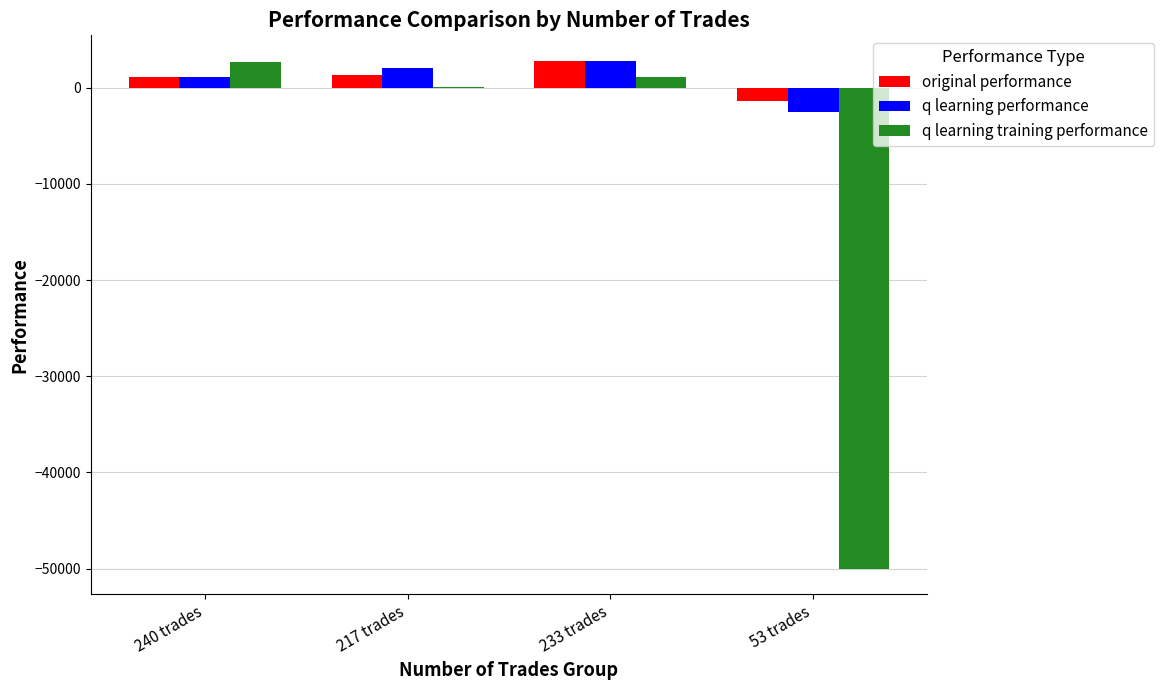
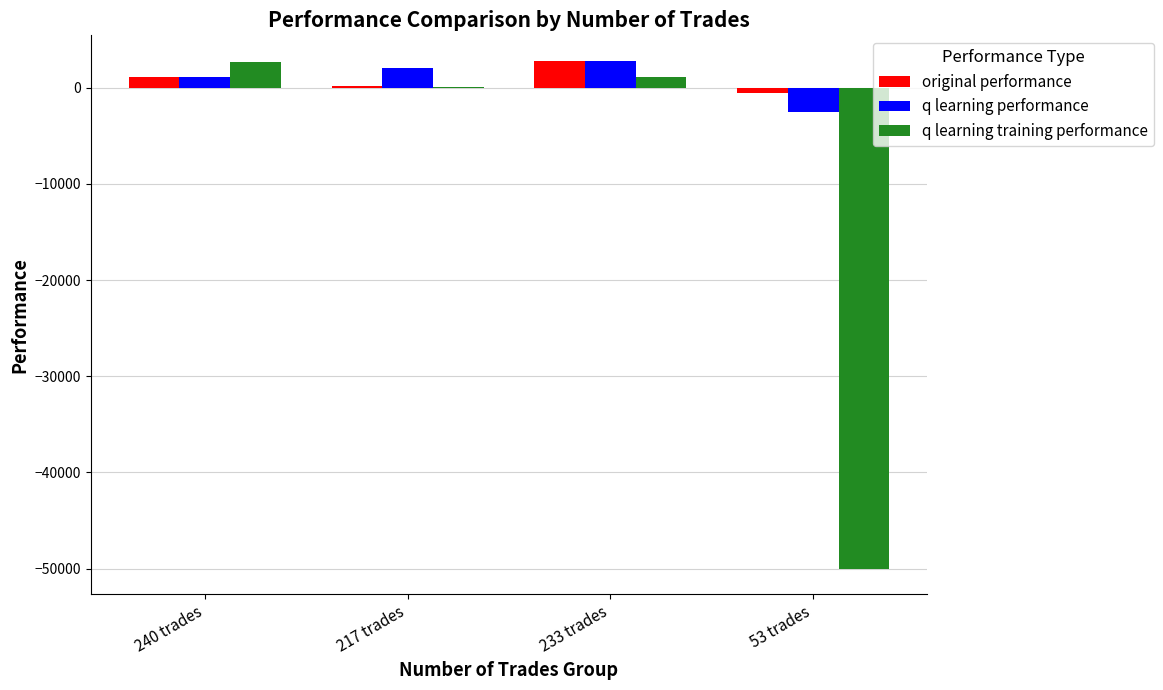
original performance, 217 trades: 1000 -> 0
original performance, 53 trades: -1400 -> -500
